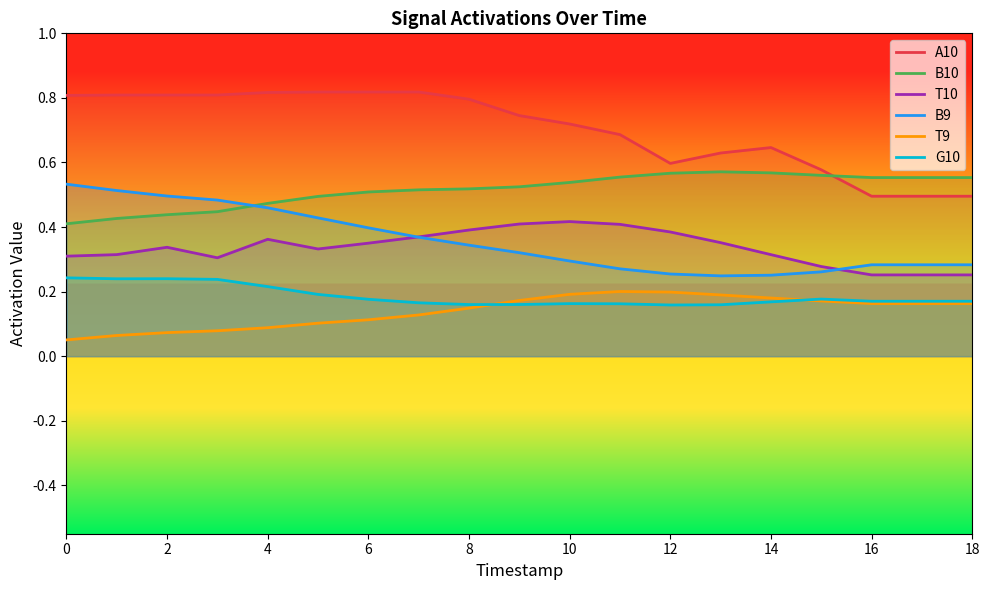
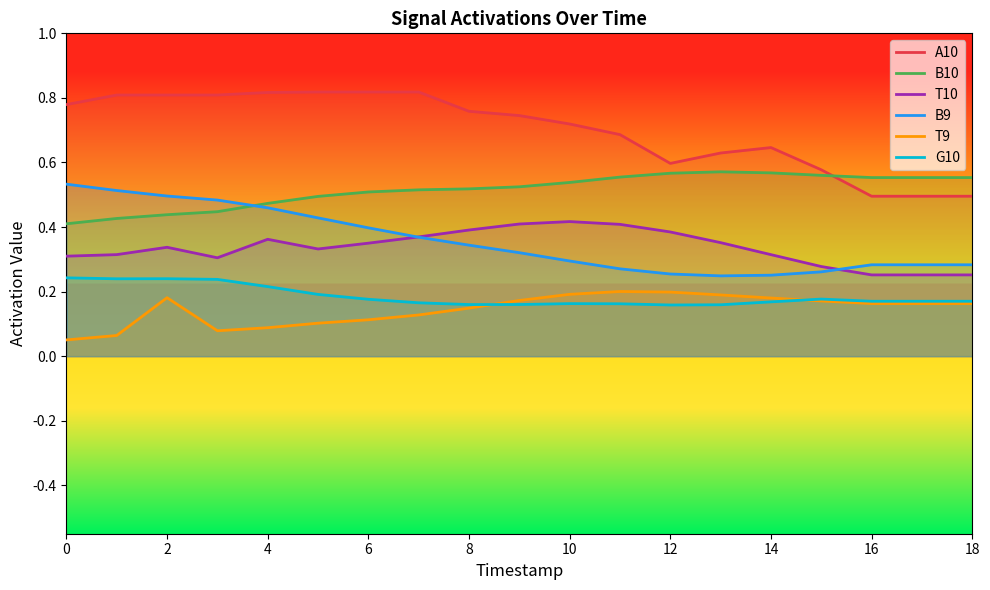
A10, 0: 0.81 -> 0.78
T9, 2: 0.07 -> 0.18
A10, 8: 0.80 -> 0.76
